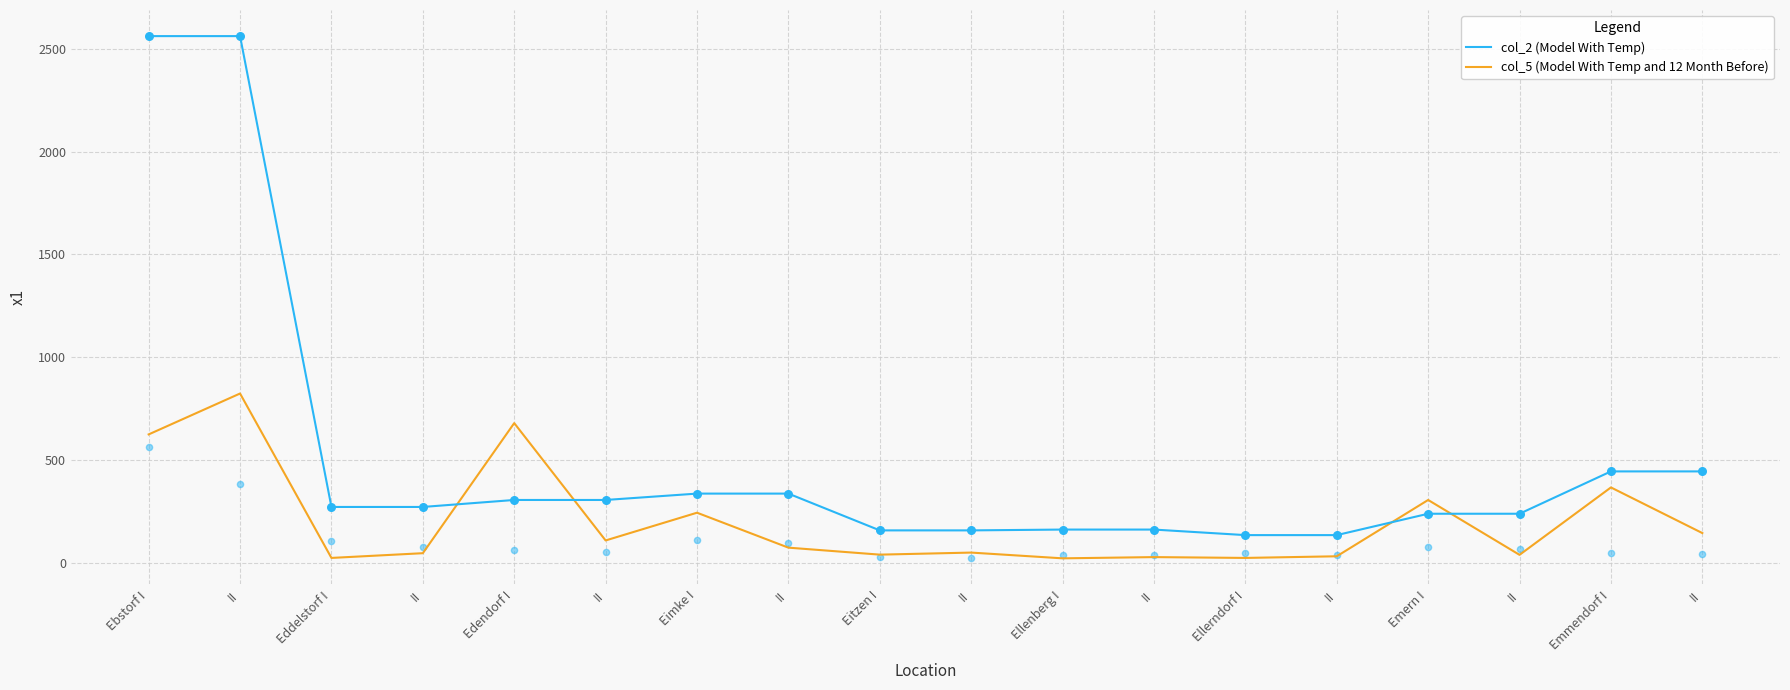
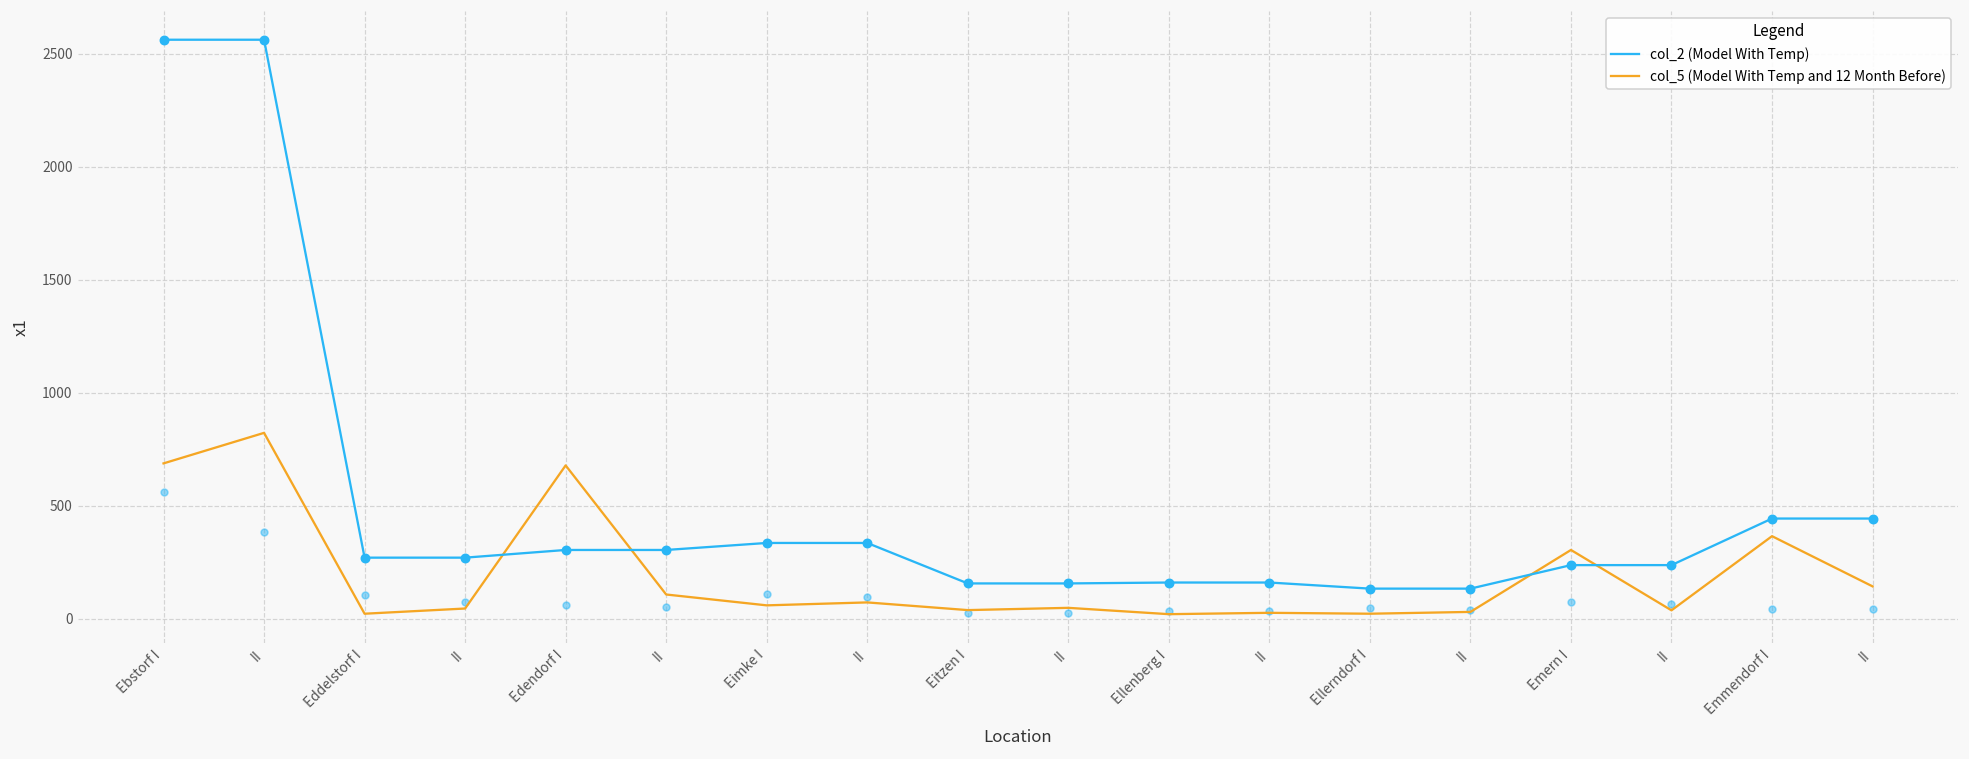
col_5 (Model With Temp and 12 Month Before), Ebstorf I: 620 -> 690
col_5 (Model With Temp and 12 Month Before), Eimke I: 240 -> 60
